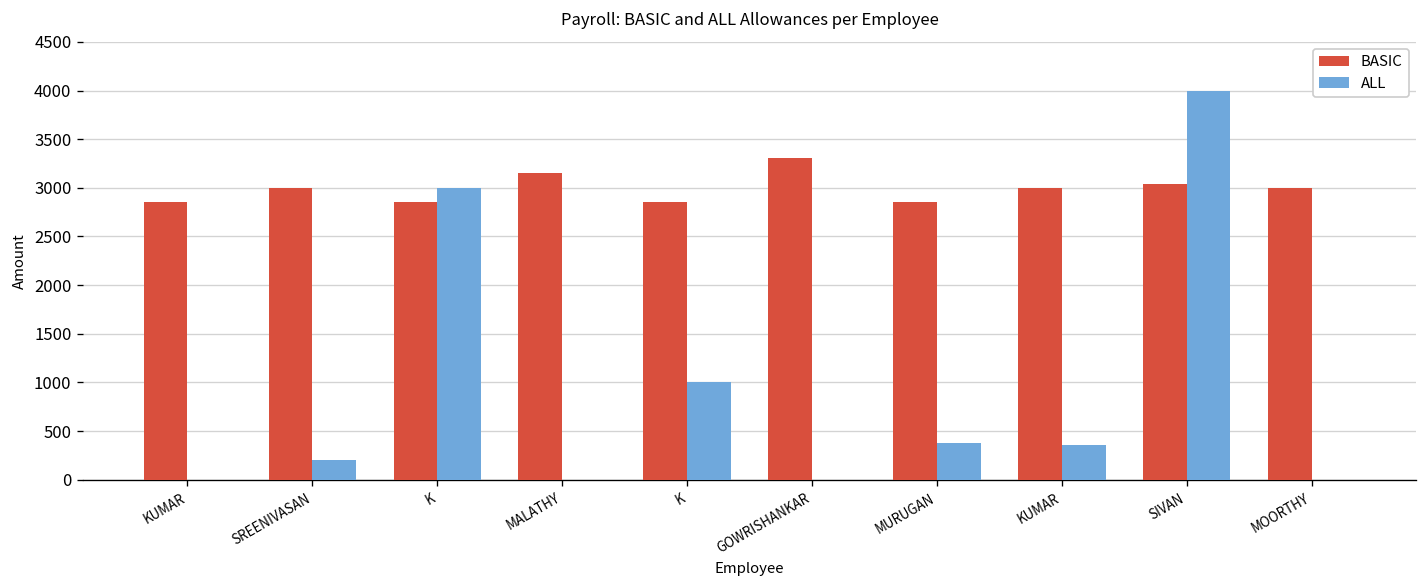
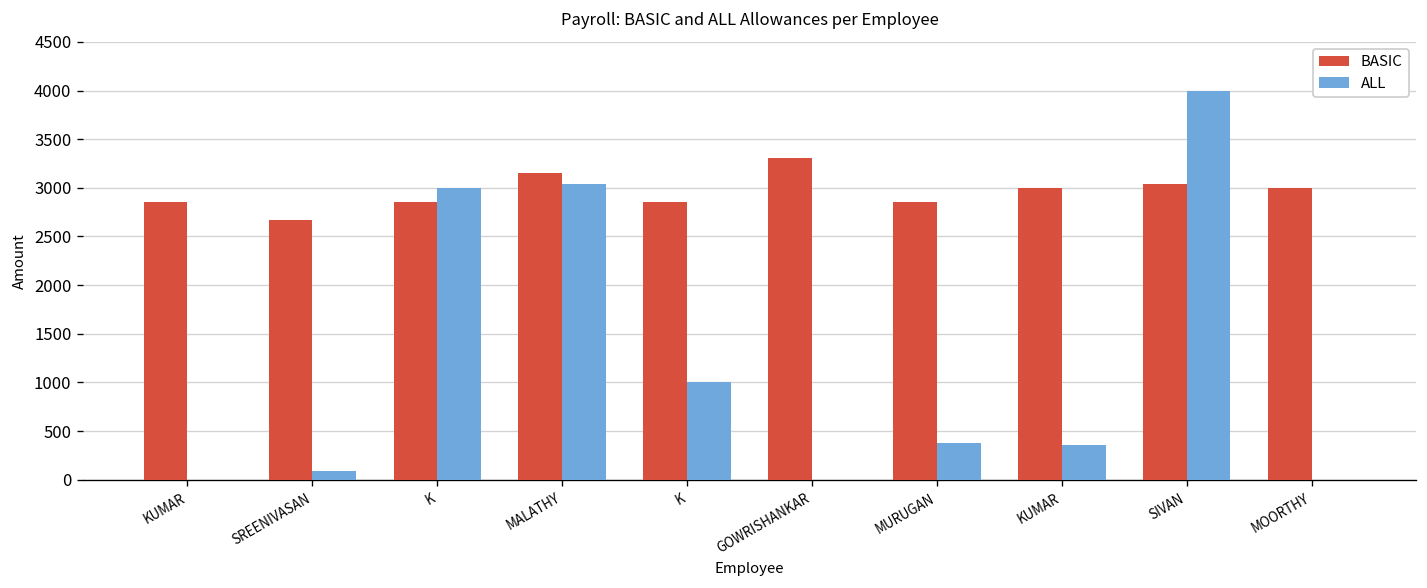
BASIC, SREENIVASAN: 3000 -> 2700
ALL, SREENIVASAN: 200 -> 100
ALL, MALATHY: 0 -> 3000
